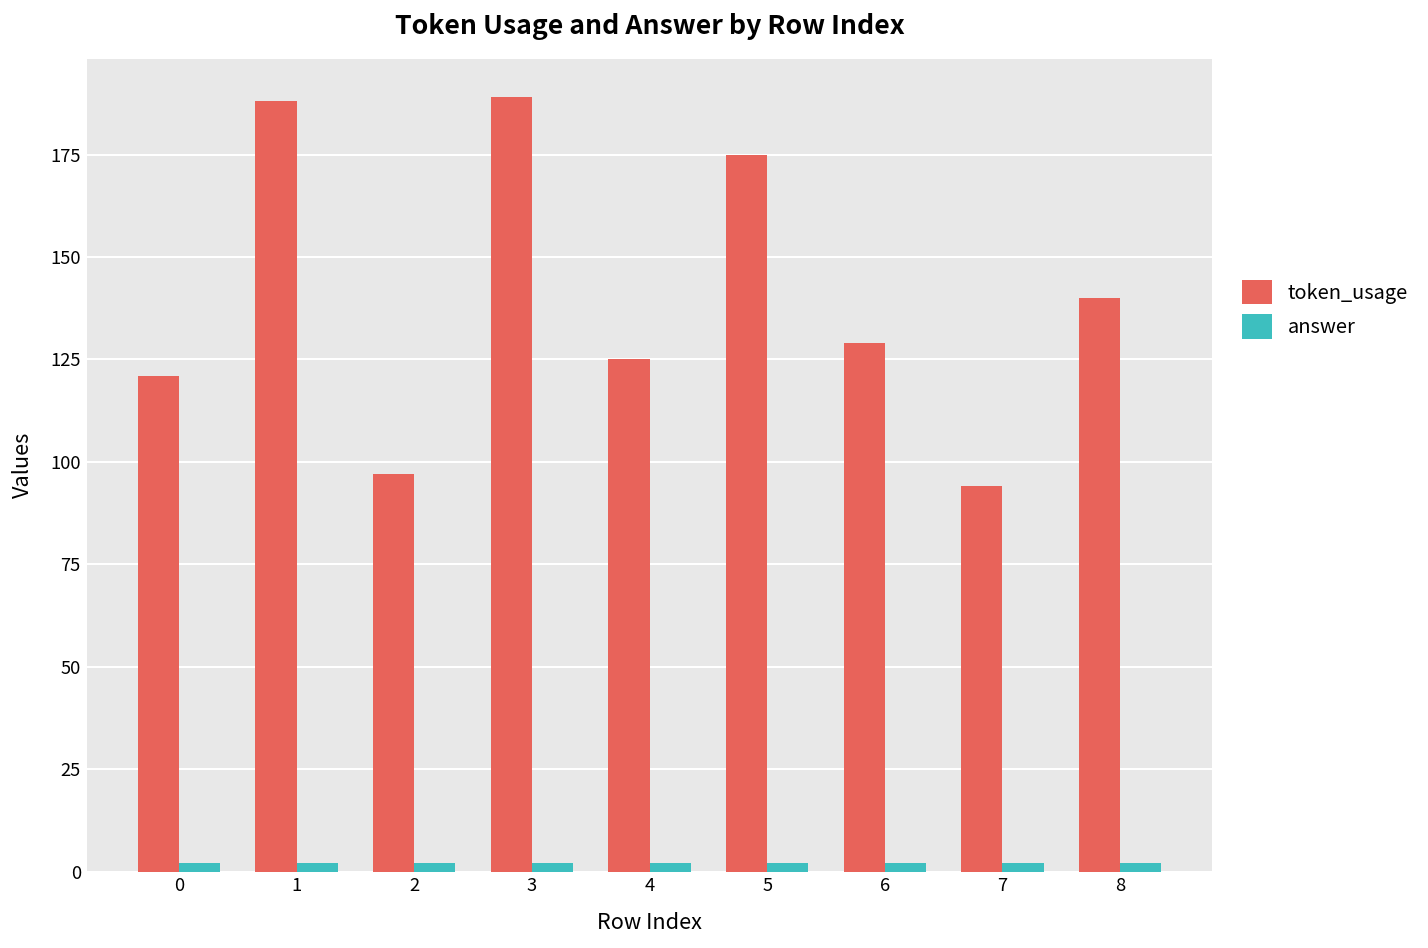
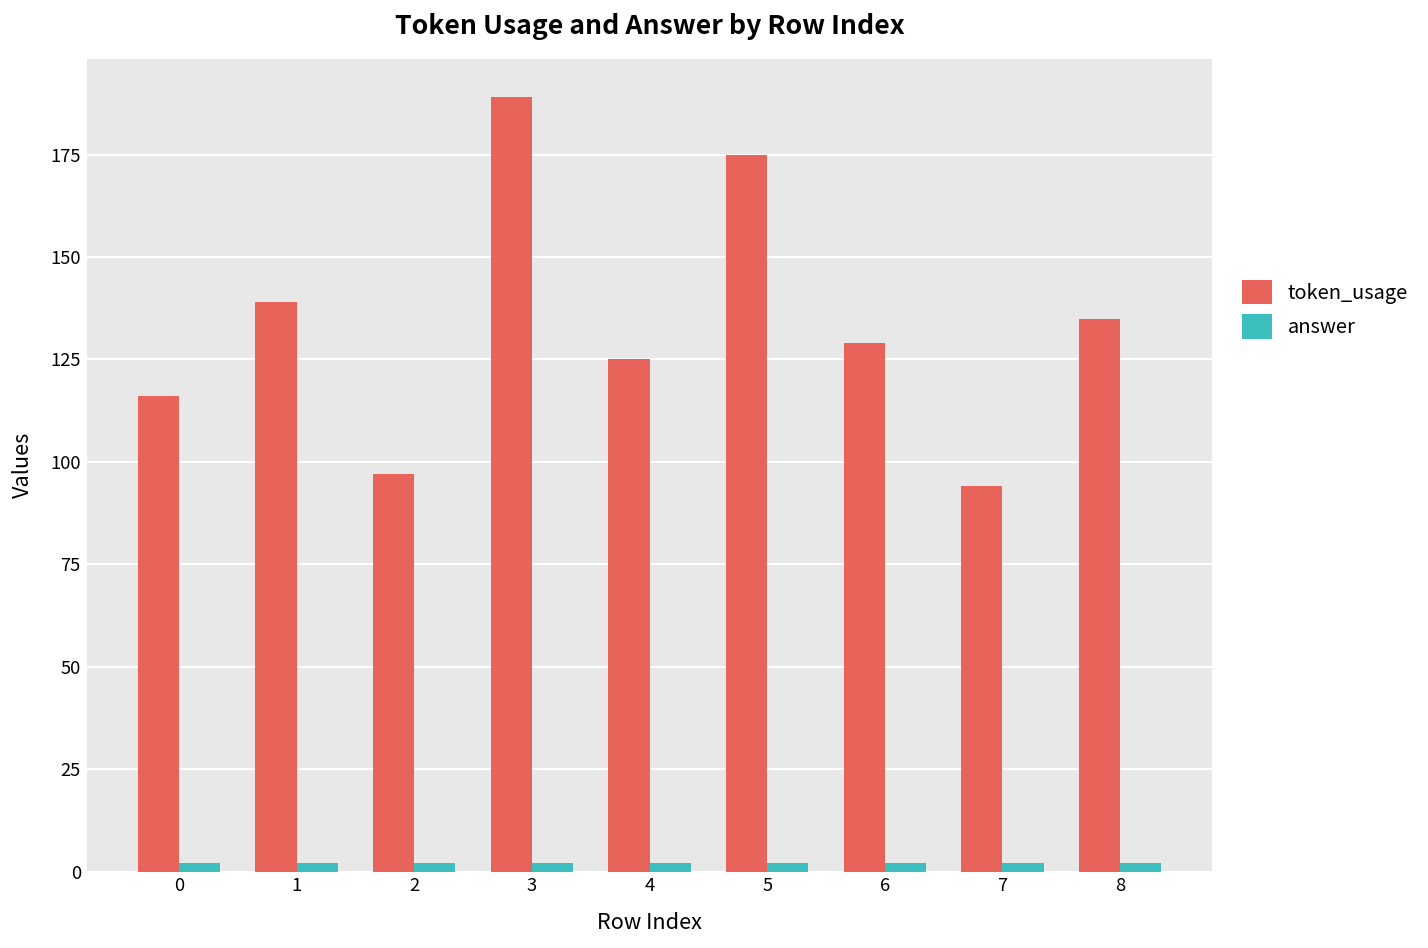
token_usage, 0: 121 -> 116
token_usage, 1: 188 -> 139
token_usage, 8: 140 -> 135
